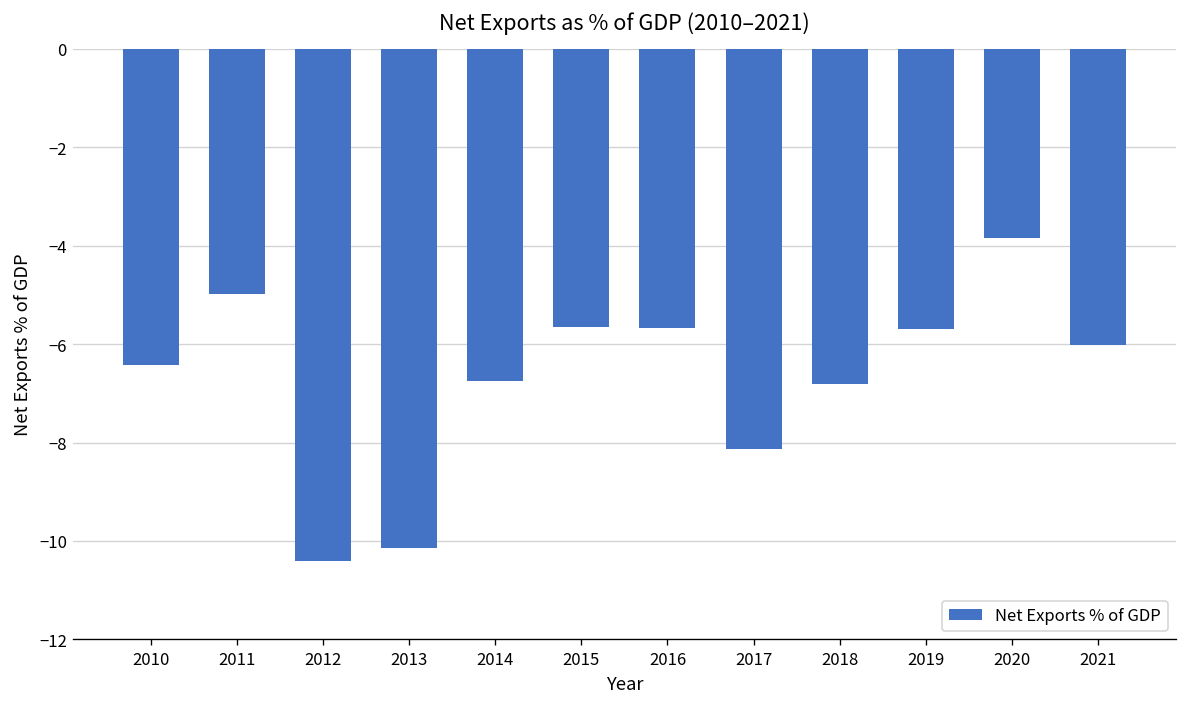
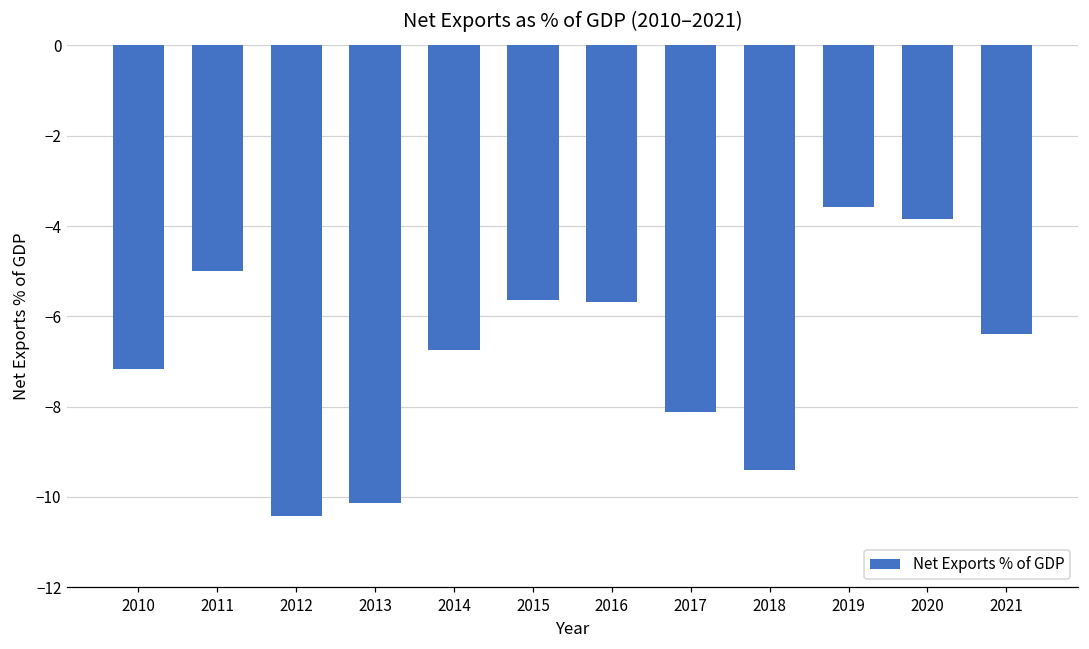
2010: -6.4 -> -7.2
2018: -6.8 -> -9.4
2019: -5.7 -> -3.6
2021: -6.0 -> -6.4
